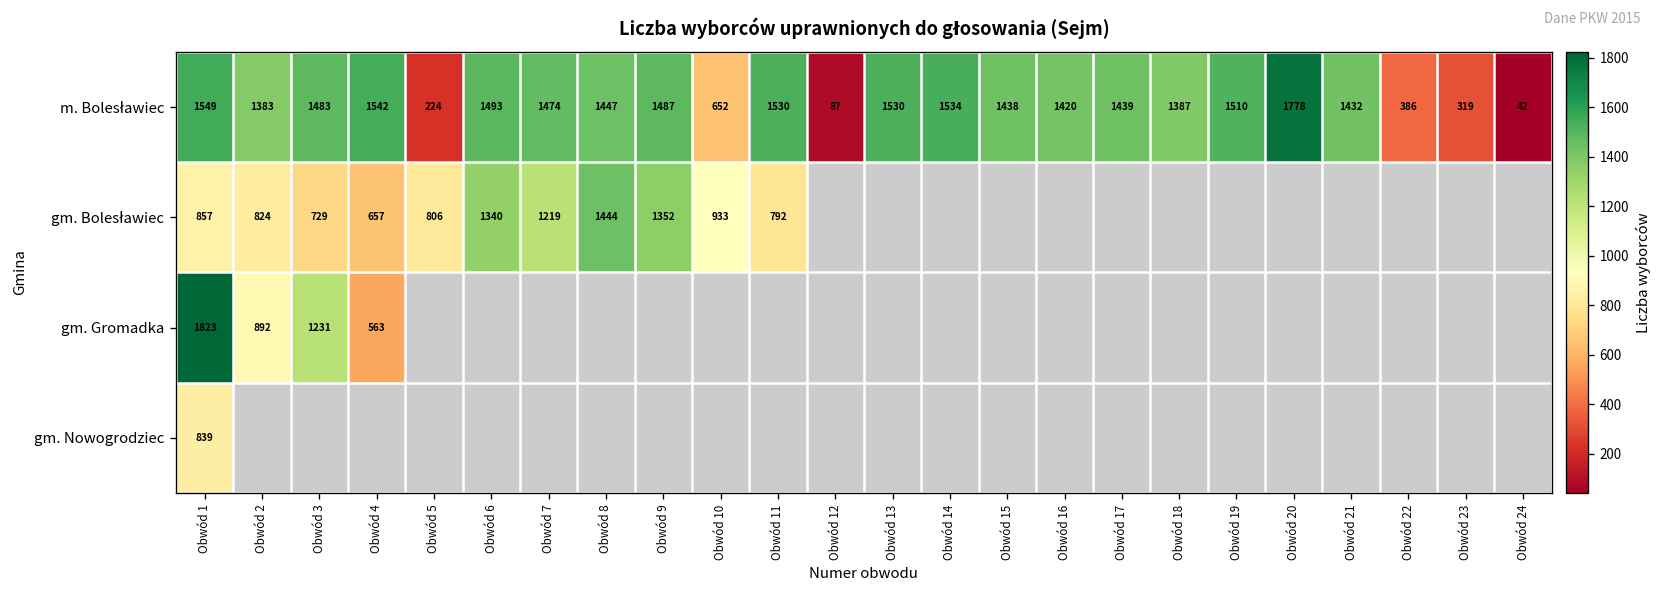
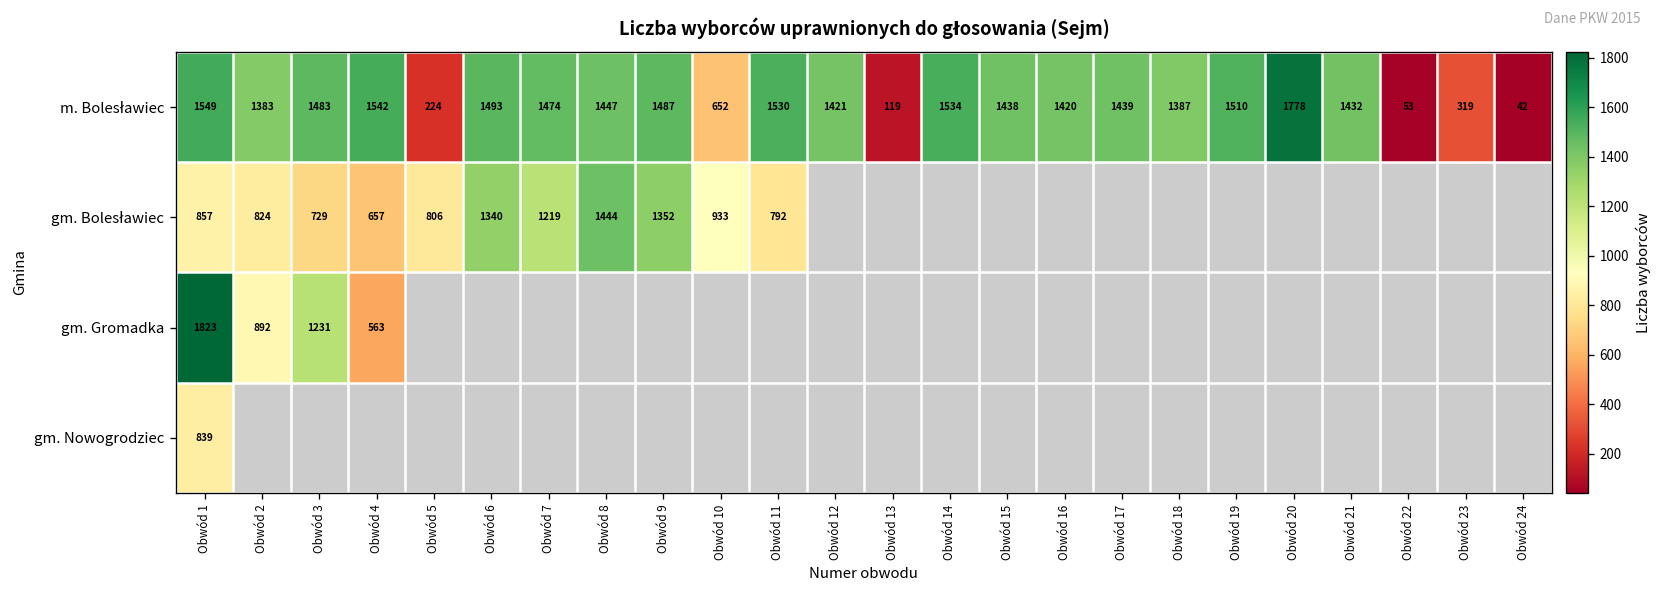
m. Bolesławiec, Obwód 12: 87 -> 1421
m. Bolesławiec, Obwód 13: 1530 -> 119
m. Bolesławiec, Obwód 22: 386 -> 53
